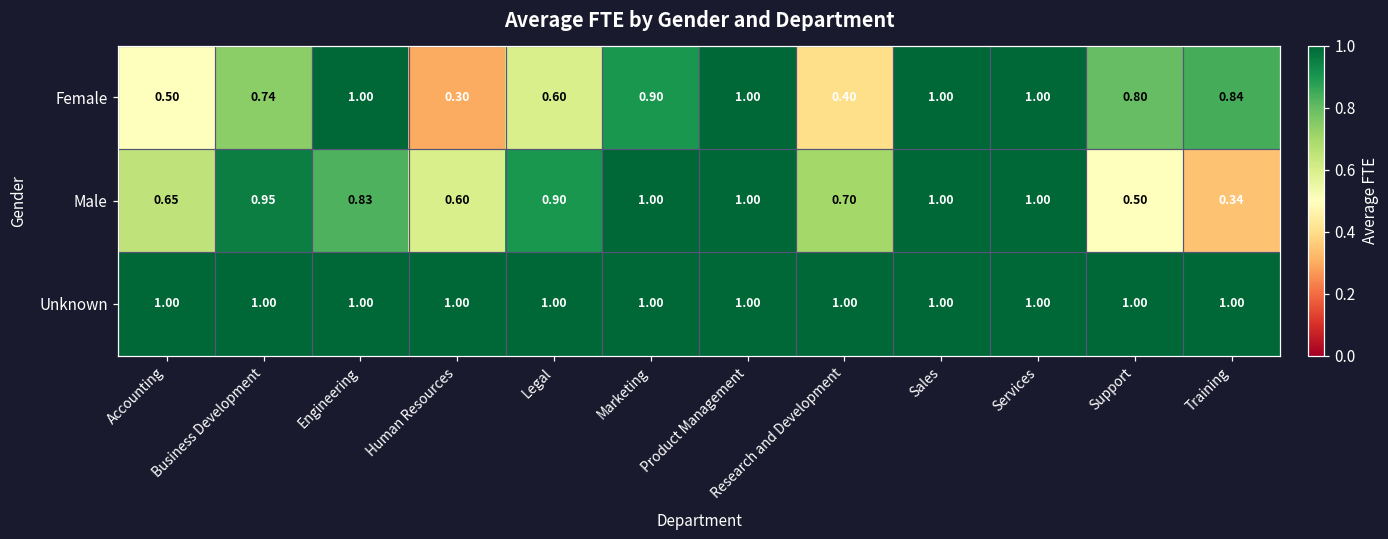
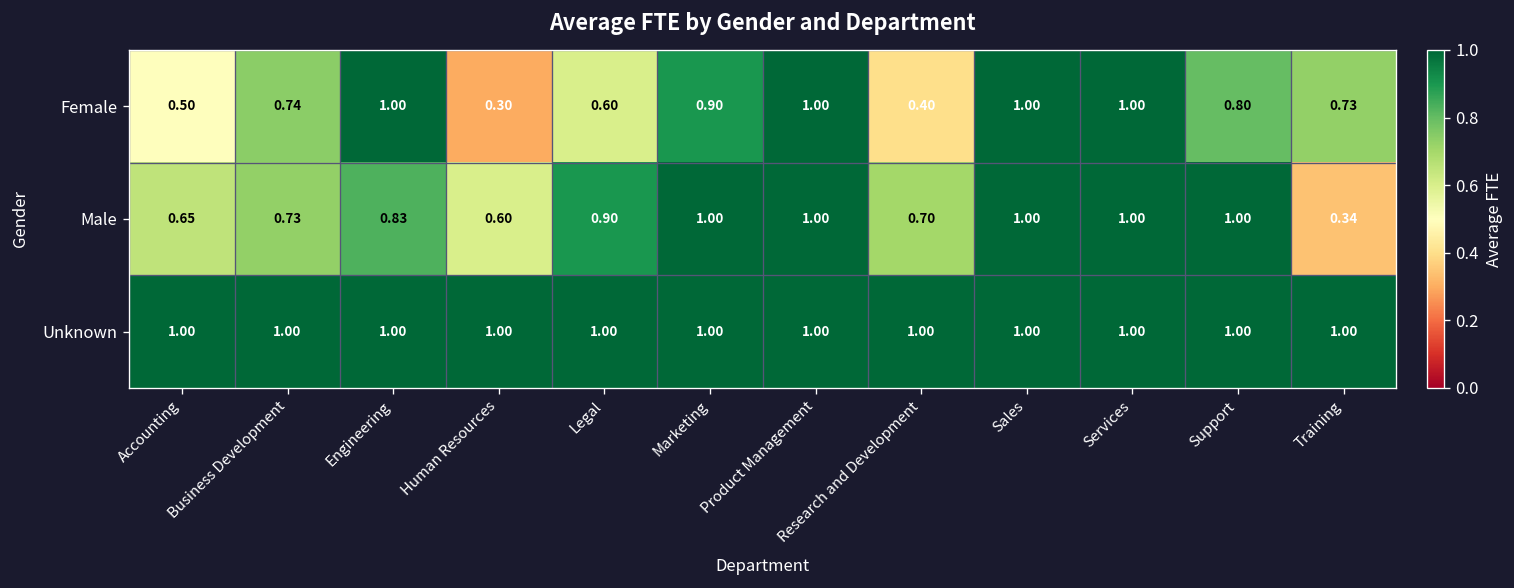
Female, Training: 0.84 -> 0.73
Male, Business Development: 0.95 -> 0.73
Male, Support: 0.50 -> 1.00
